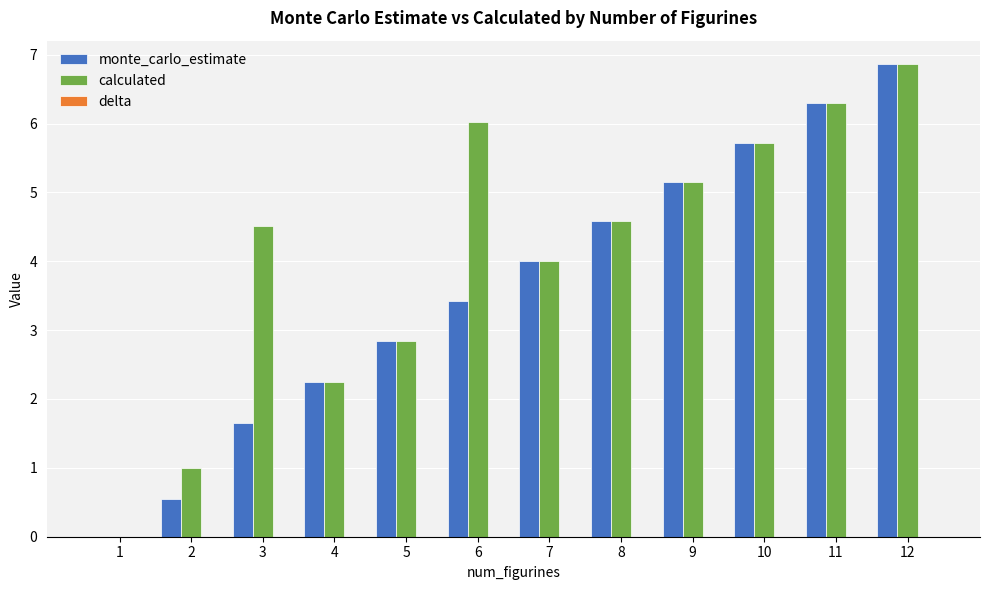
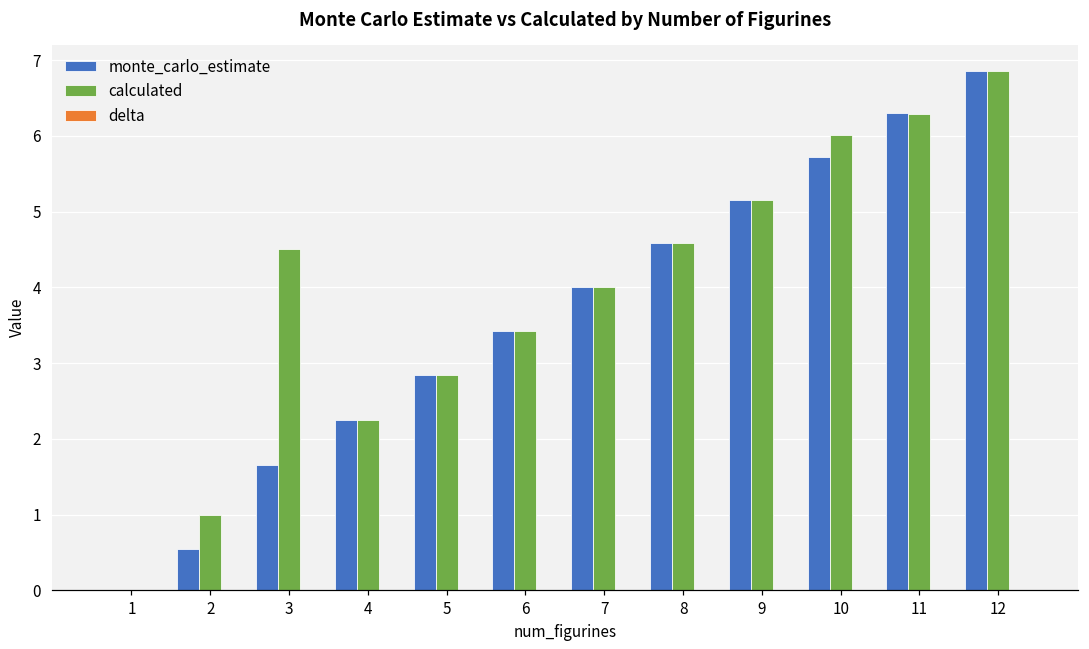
calculated, 6: 6.0 -> 3.4
calculated, 10: 5.7 -> 6.0
